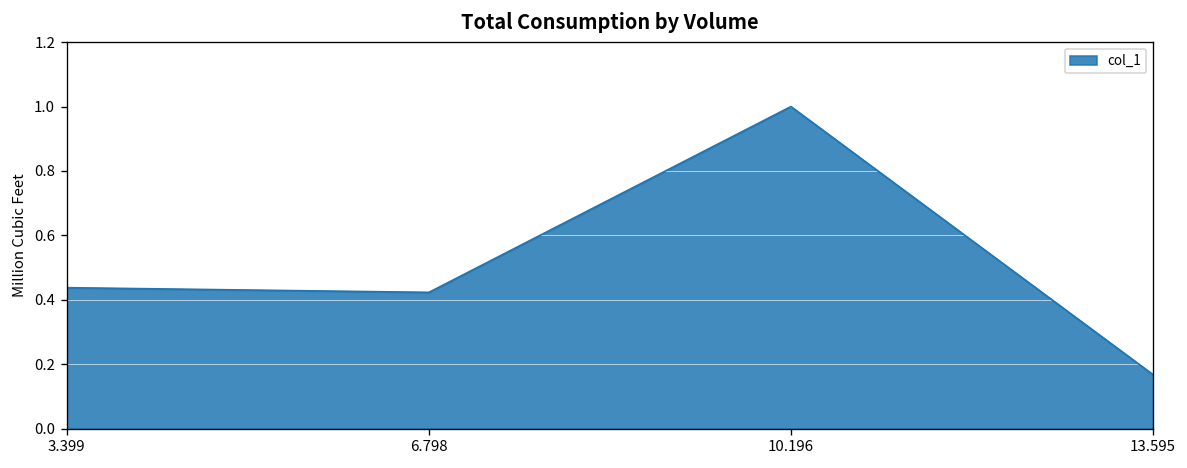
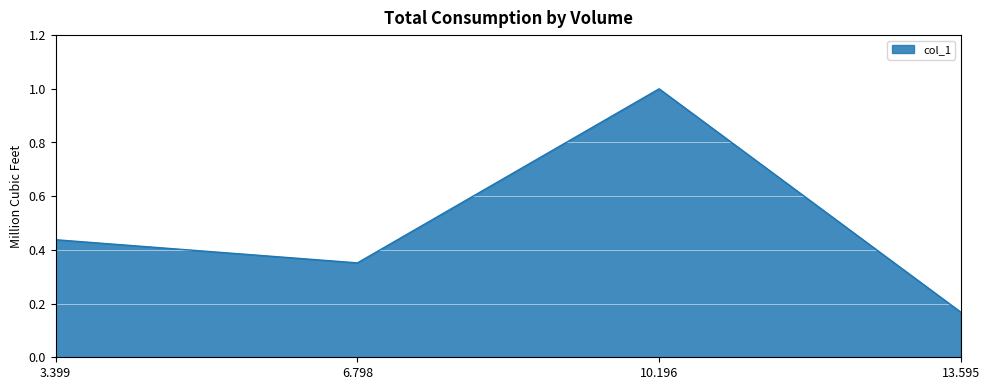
6.798: 0.42 -> 0.35
